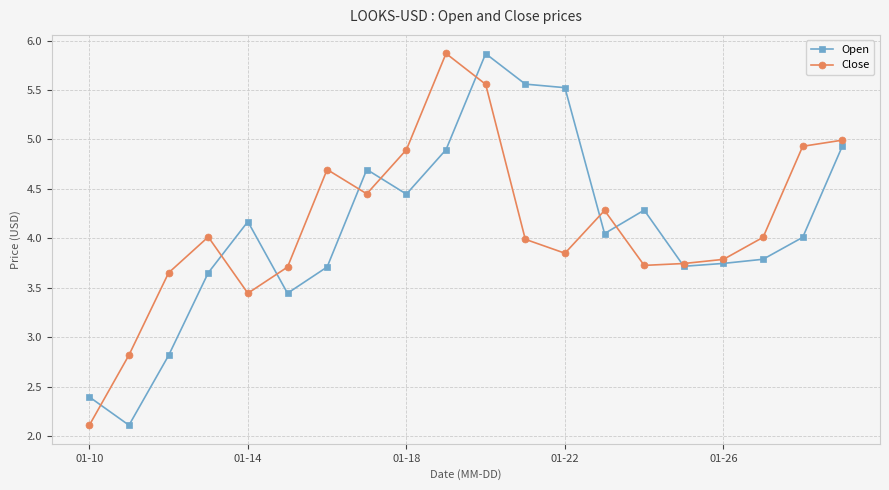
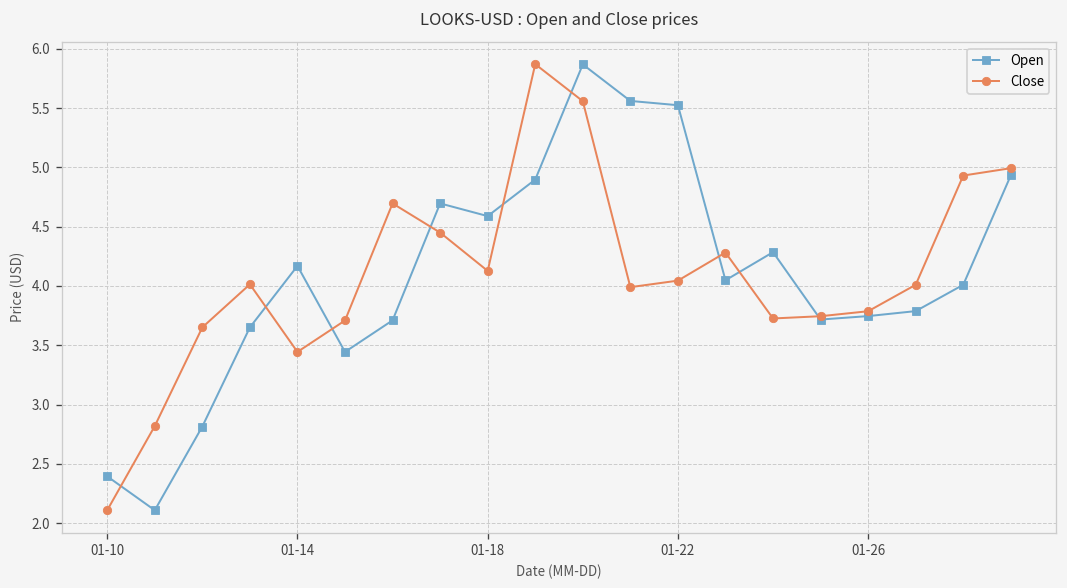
Open, 01-18: 4.4 -> 4.6
Close, 01-18: 4.9 -> 4.1
Close, 01-22: 3.8 -> 4.0
